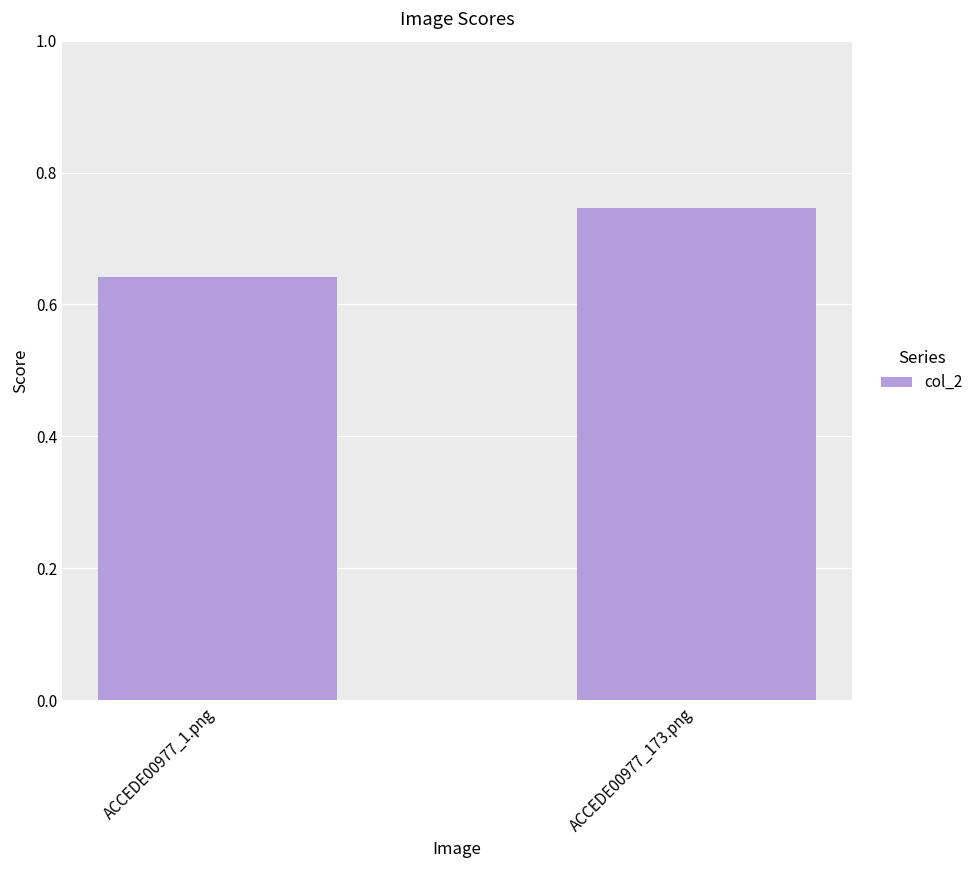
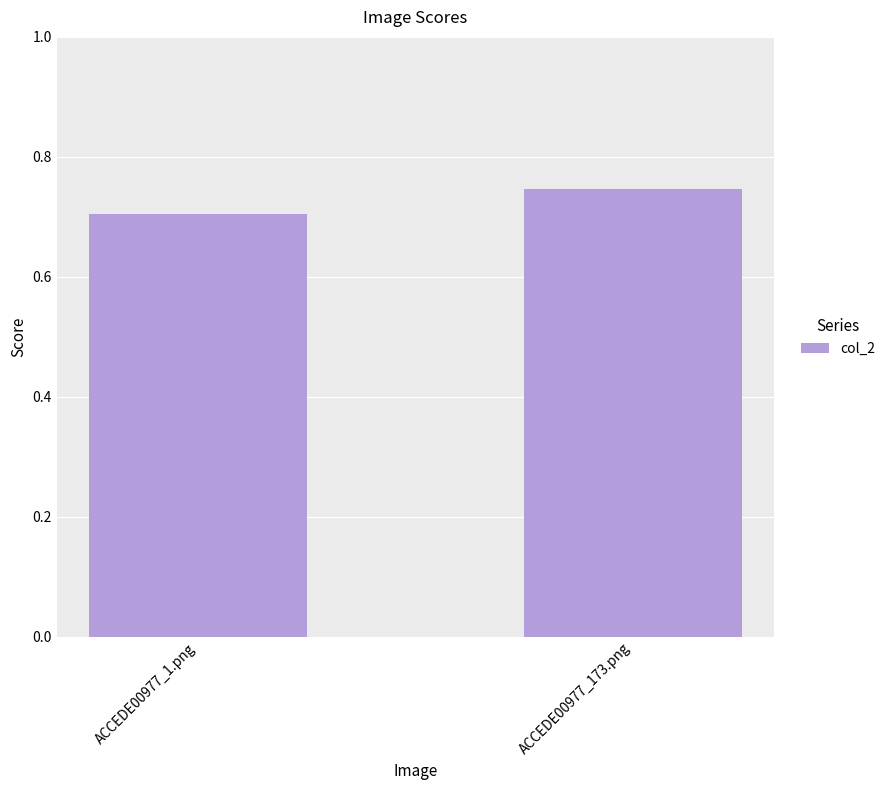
ACCEDE00977_1.png: 0.64 -> 0.71
